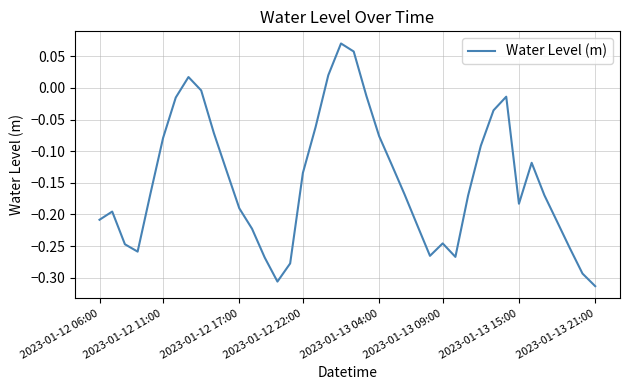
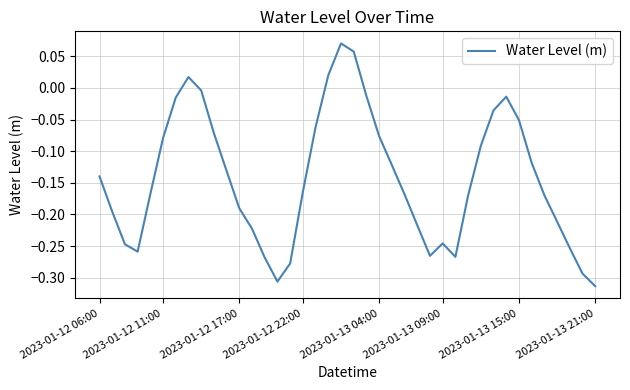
2023-01-12 06:00: -0.21 -> -0.14
2023-01-12 22:00: -0.13 -> -0.16
2023-01-13 15:00: -0.18 -> -0.05
